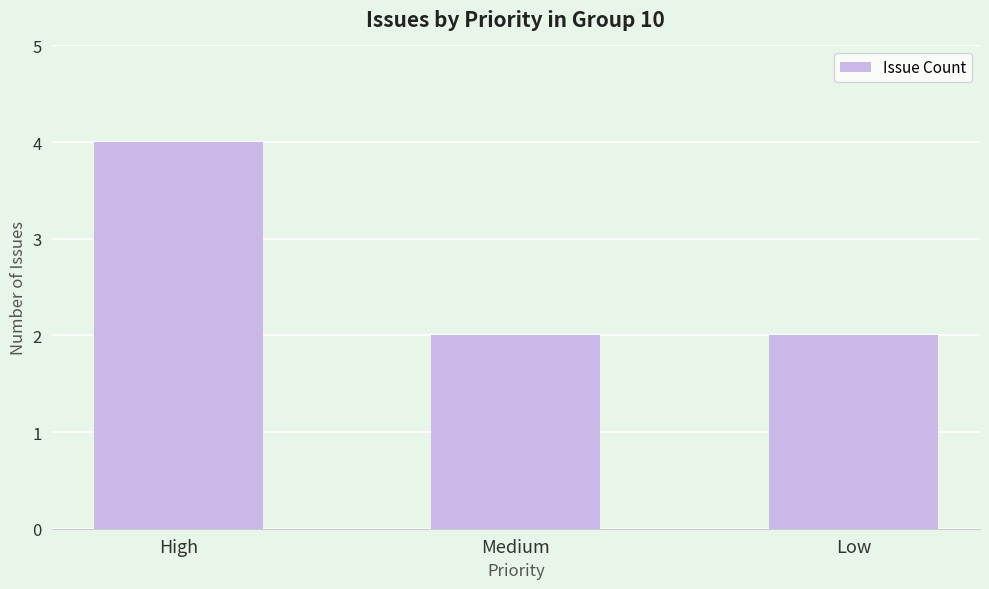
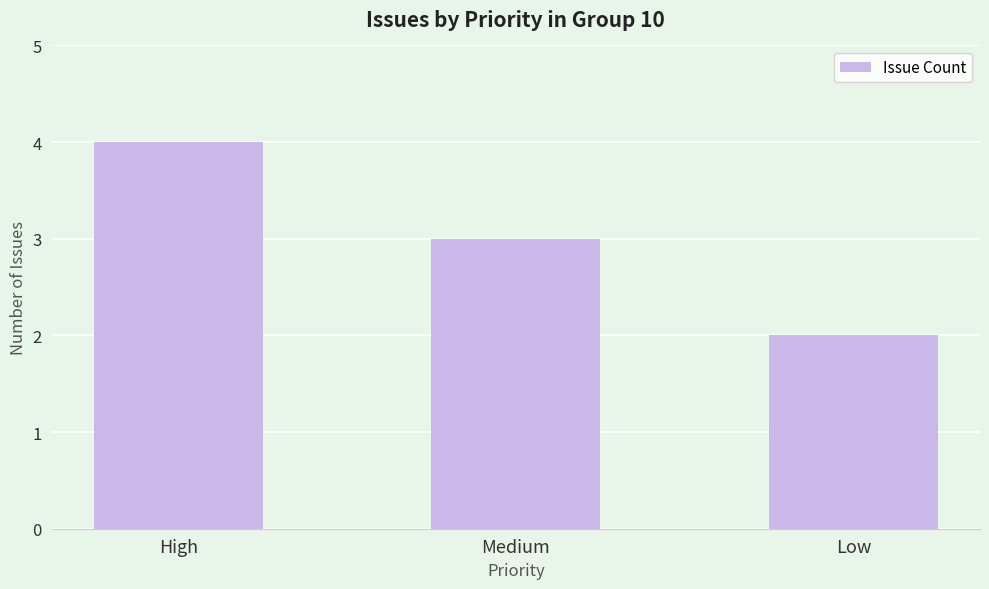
Medium: 2 -> 3
